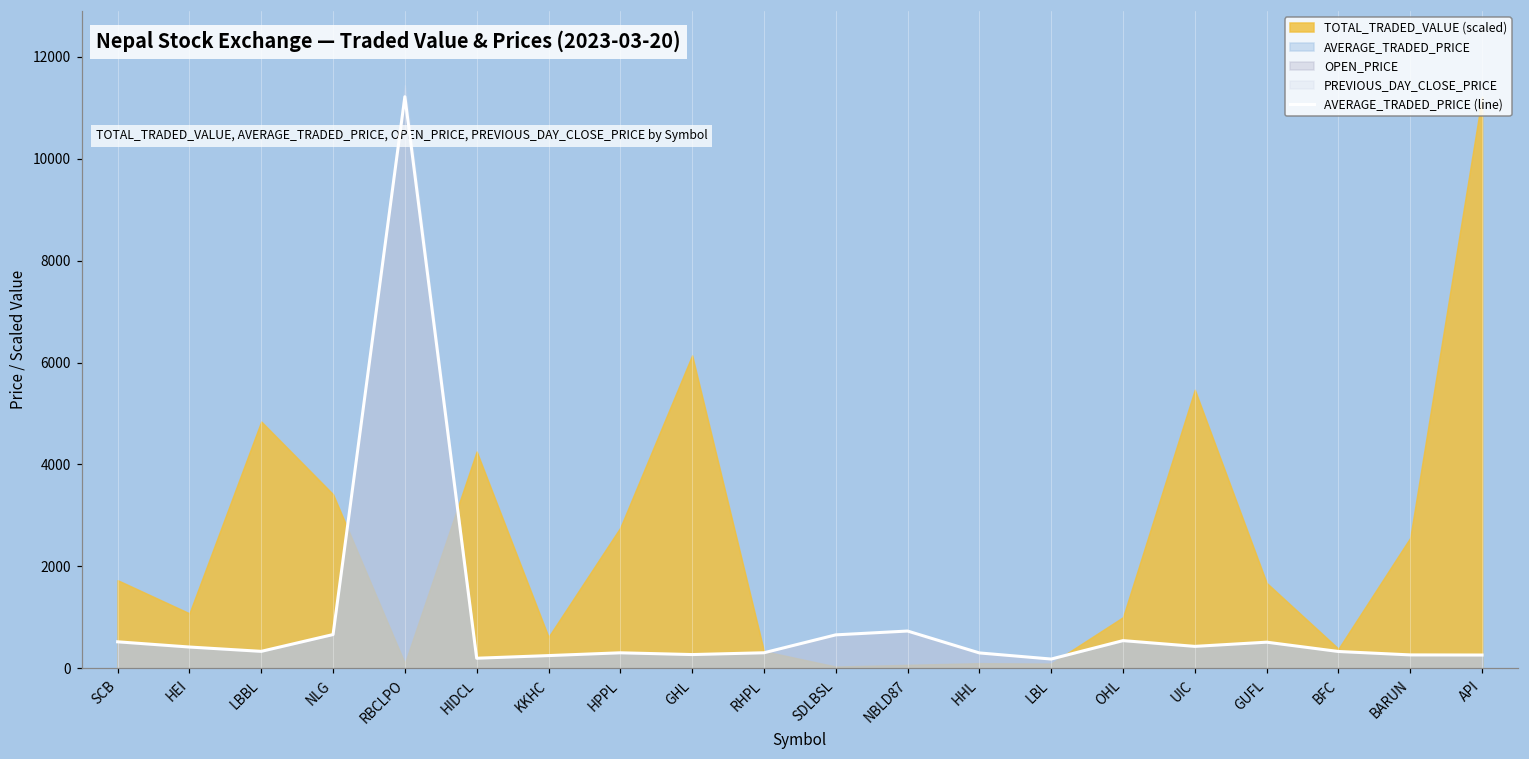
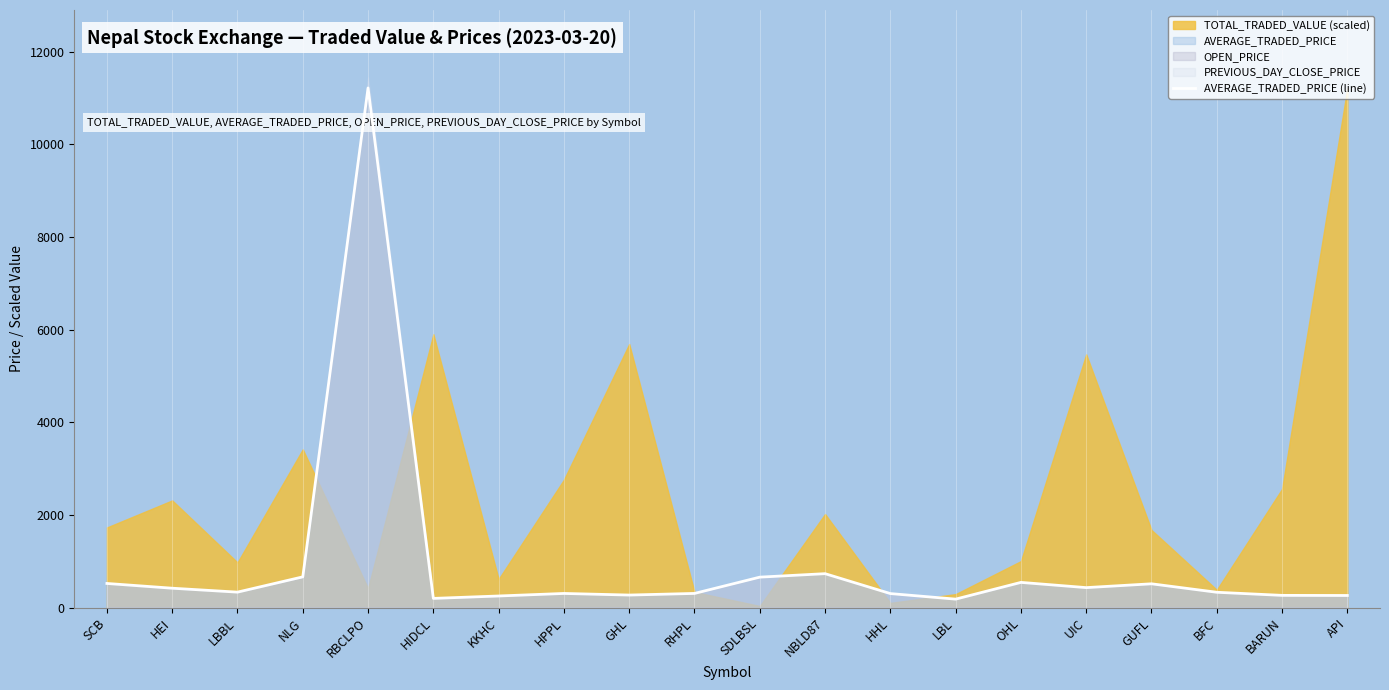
TOTAL_TRADED_VALUE (scaled), HEI: 1100 -> 2300
TOTAL_TRADED_VALUE (scaled), LBBL: 4800 -> 1000
TOTAL_TRADED_VALUE (scaled), RBCLPO: 100 -> 400
TOTAL_TRADED_VALUE (scaled), HIDCL: 4300 -> 5900
TOTAL_TRADED_VALUE (scaled), GHL: 6100 -> 5700
TOTAL_TRADED_VALUE (scaled), NBLD87: 100 -> 2000
TOTAL_TRADED_VALUE (scaled), LBL: 100 -> 300
